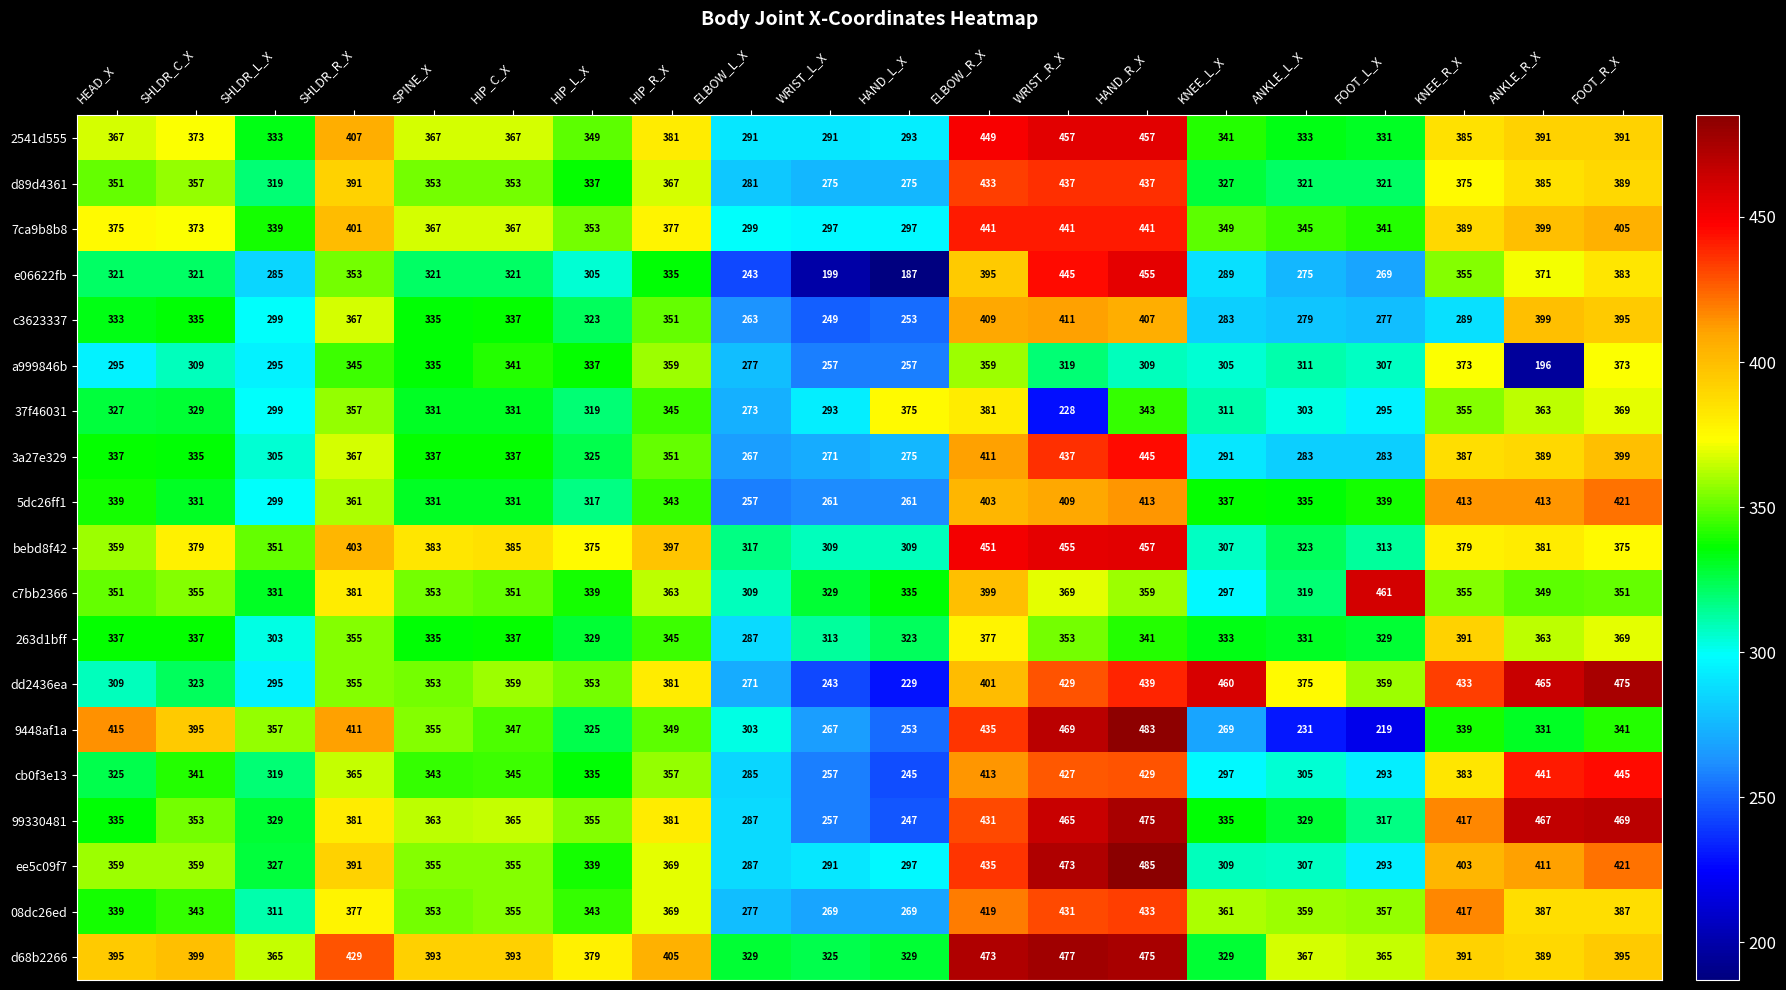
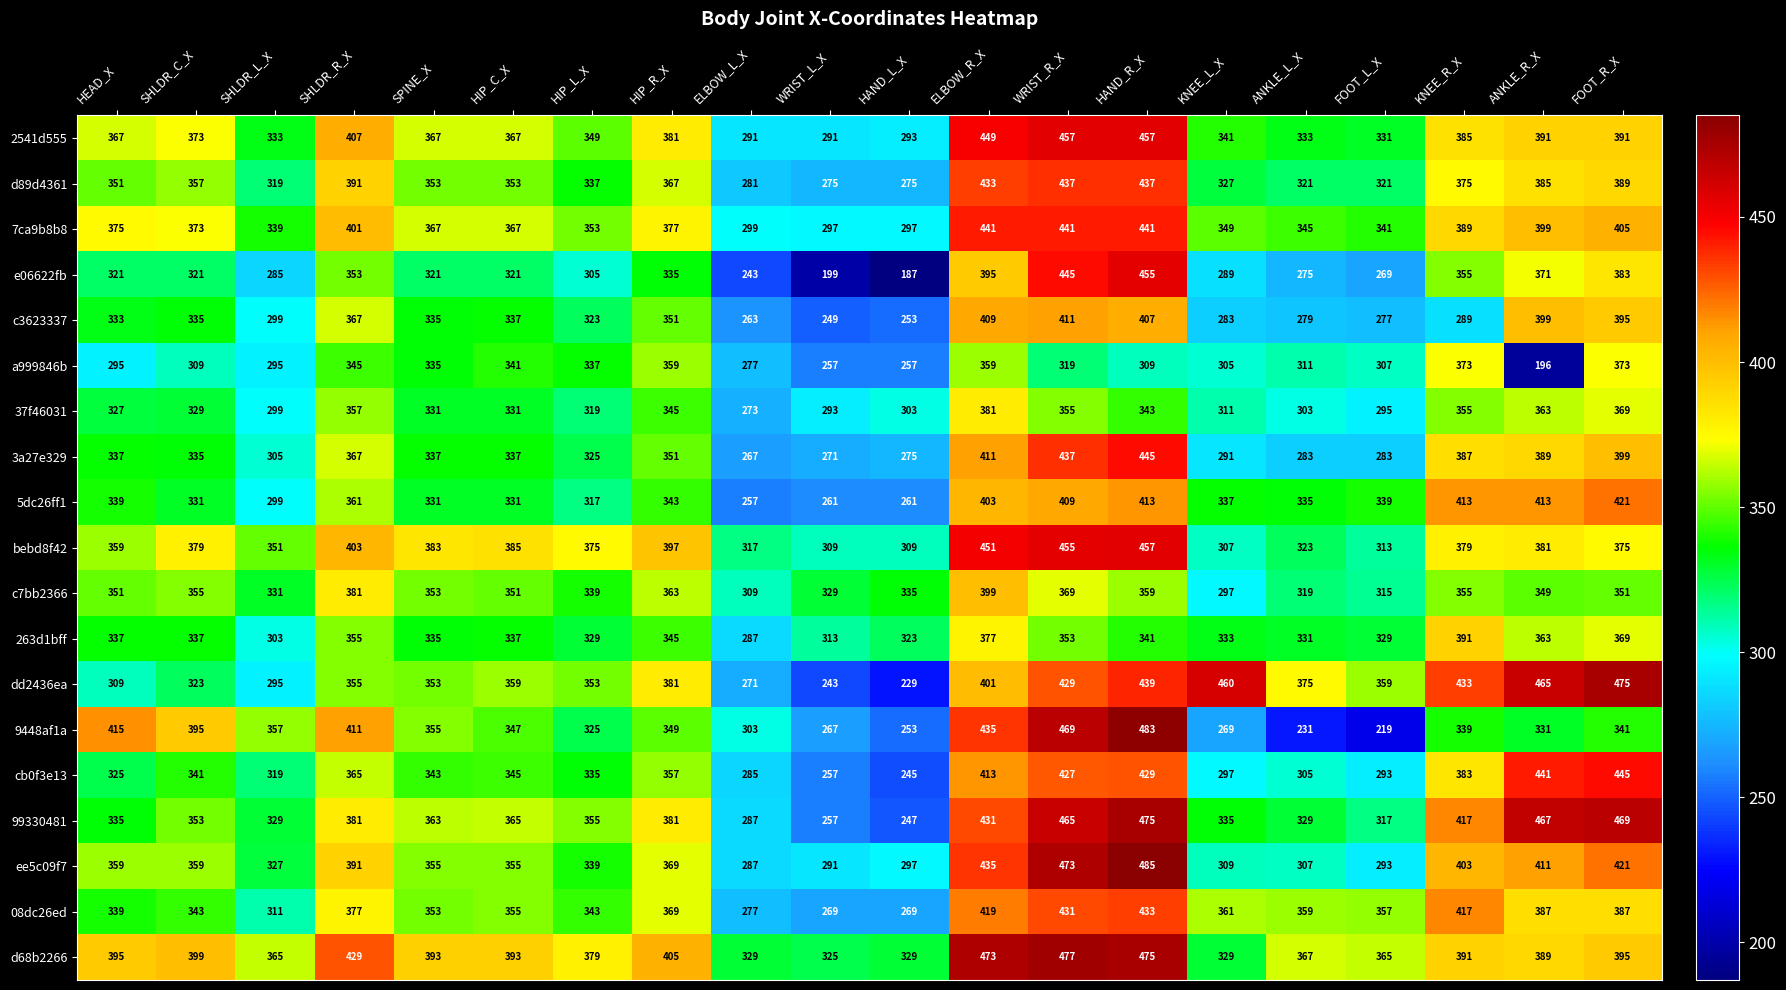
37f46031, HAND_L_X: 375 -> 303
37f46031, WRIST_R_X: 228 -> 355
c7bb2366, FOOT_L_X: 461 -> 315
